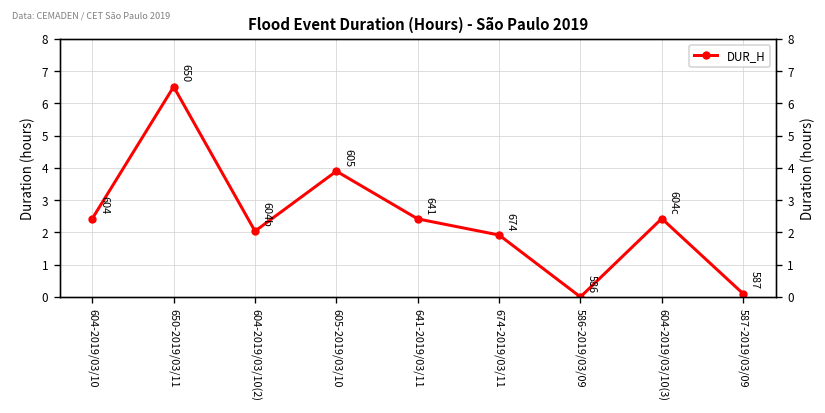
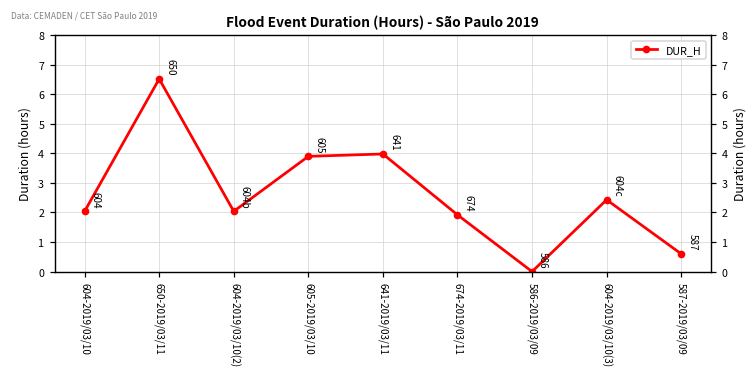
604-2019/03/10: 2.4 -> 2.0
641-2019/03/11: 2.4 -> 4.0
587-2019/03/09: 0.1 -> 0.6
